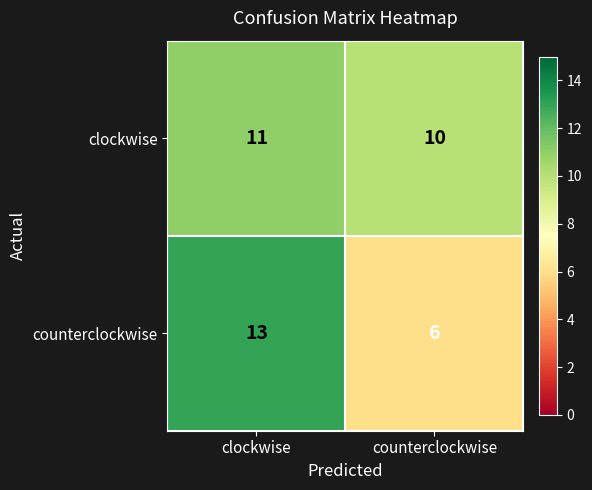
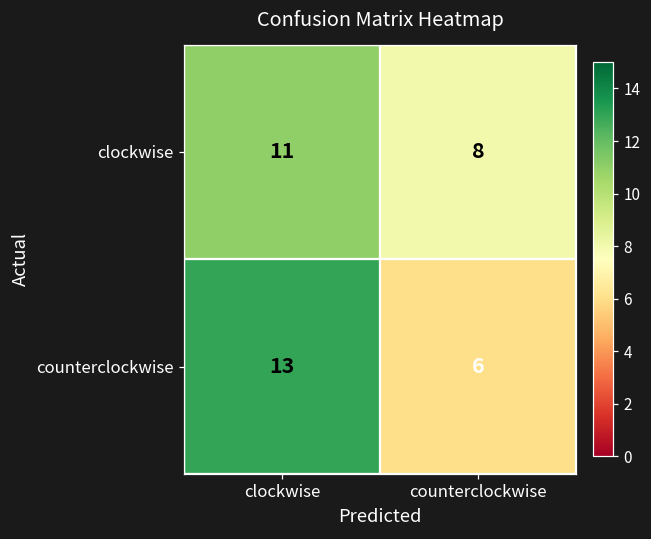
clockwise, counterclockwise: 10 -> 8
